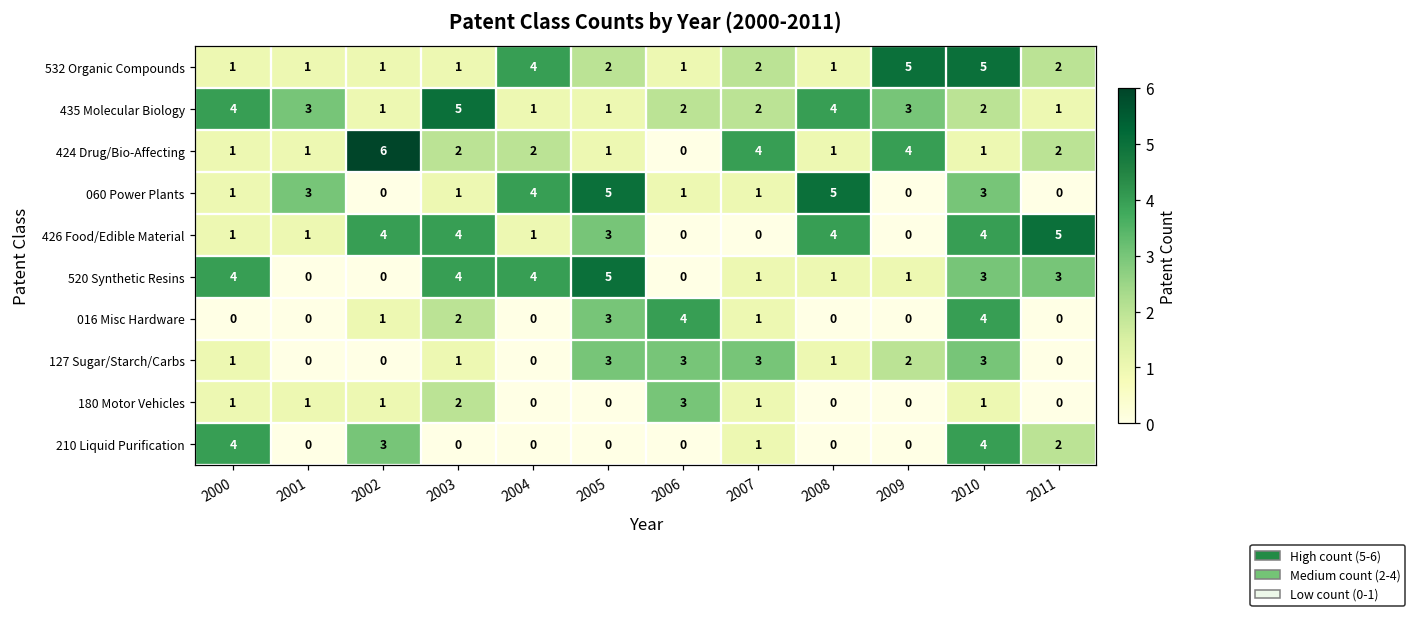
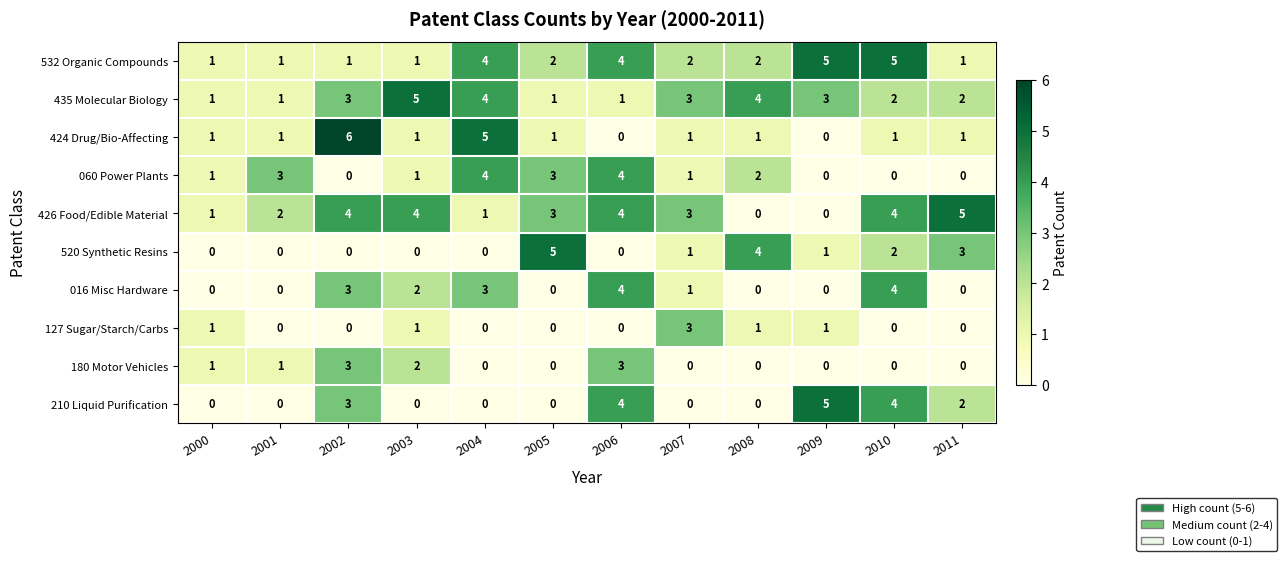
532 Organic Compounds, 2006: 1 -> 4
532 Organic Compounds, 2008: 1 -> 2
532 Organic Compounds, 2011: 2 -> 1
435 Molecular Biology, 2000: 4 -> 1
435 Molecular Biology, 2001: 3 -> 1
435 Molecular Biology, 2002: 1 -> 3
435 Molecular Biology, 2004: 1 -> 4
435 Molecular Biology, 2006: 2 -> 1
435 Molecular Biology, 2007: 2 -> 3
435 Molecular Biology, 2011: 1 -> 2
424 Drug/Bio-Affecting, 2003: 2 -> 1
424 Drug/Bio-Affecting, 2004: 2 -> 5
424 Drug/Bio-Affecting, 2007: 4 -> 1
424 Drug/Bio-Affecting, 2009: 4 -> 0
424 Drug/Bio-Affecting, 2011: 2 -> 1
060 Power Plants, 2005: 5 -> 3
060 Power Plants, 2006: 1 -> 4
060 Power Plants, 2008: 5 -> 2
060 Power Plants, 2010: 3 -> 0
426 Food/Edible Material, 2001: 1 -> 2
426 Food/Edible Material, 2006: 0 -> 4
426 Food/Edible Material, 2007: 0 -> 3
426 Food/Edible Material, 2008: 4 -> 0
520 Synthetic Resins, 2000: 4 -> 0
520 Synthetic Resins, 2003: 4 -> 0
520 Synthetic Resins, 2004: 4 -> 0
520 Synthetic Resins, 2008: 1 -> 4
520 Synthetic Resins, 2010: 3 -> 2
016 Misc Hardware, 2002: 1 -> 3
016 Misc Hardware, 2004: 0 -> 3
016 Misc Hardware, 2005: 3 -> 0
127 Sugar/Starch/Carbs, 2005: 3 -> 0
127 Sugar/Starch/Carbs, 2006: 3 -> 0
127 Sugar/Starch/Carbs, 2009: 2 -> 1
127 Sugar/Starch/Carbs, 2010: 3 -> 0
180 Motor Vehicles, 2002: 1 -> 3
180 Motor Vehicles, 2007: 1 -> 0
180 Motor Vehicles, 2010: 1 -> 0
210 Liquid Purification, 2000: 4 -> 0
210 Liquid Purification, 2006: 0 -> 4
210 Liquid Purification, 2007: 1 -> 0
210 Liquid Purification, 2009: 0 -> 5
